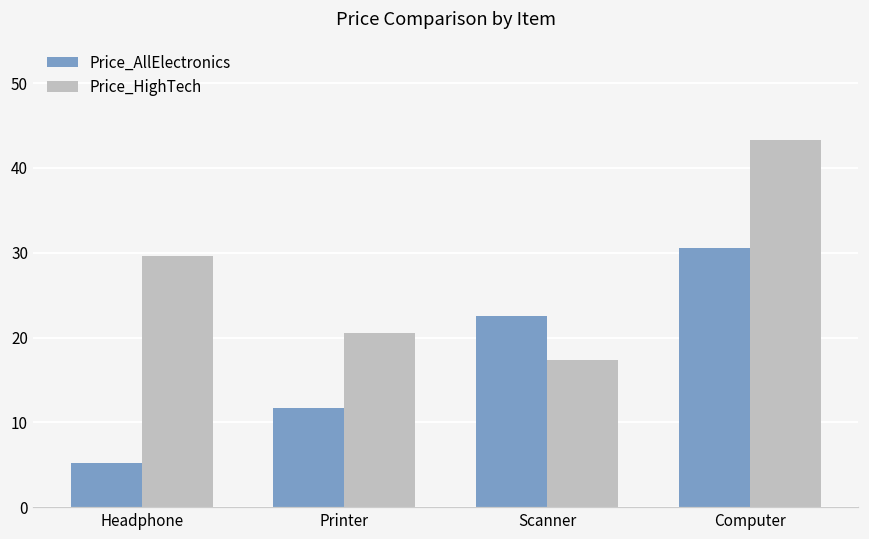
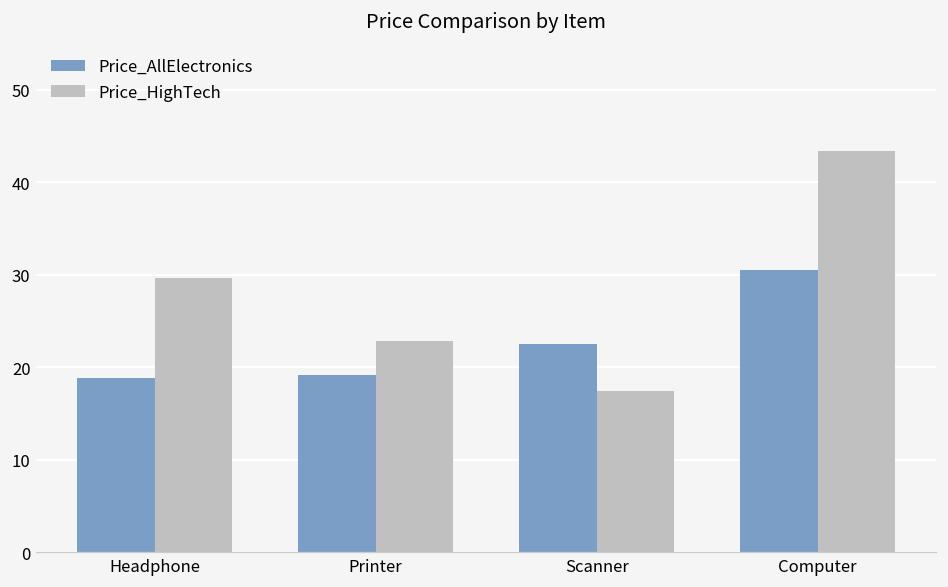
Price_AllElectronics, Headphone: 5 -> 19
Price_AllElectronics, Printer: 12 -> 19
Price_HighTech, Printer: 20 -> 23
